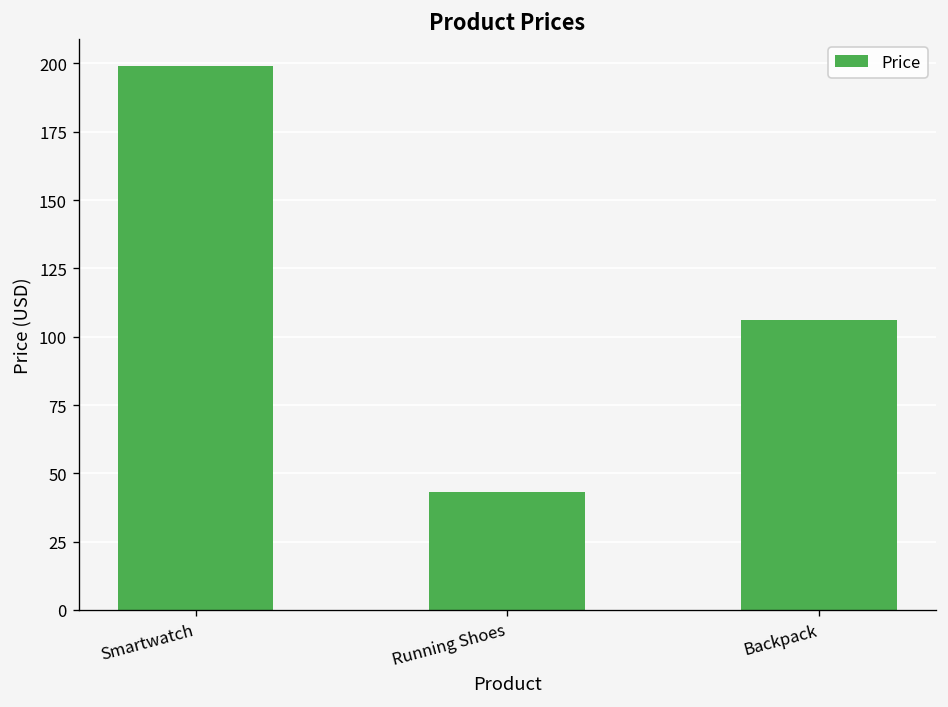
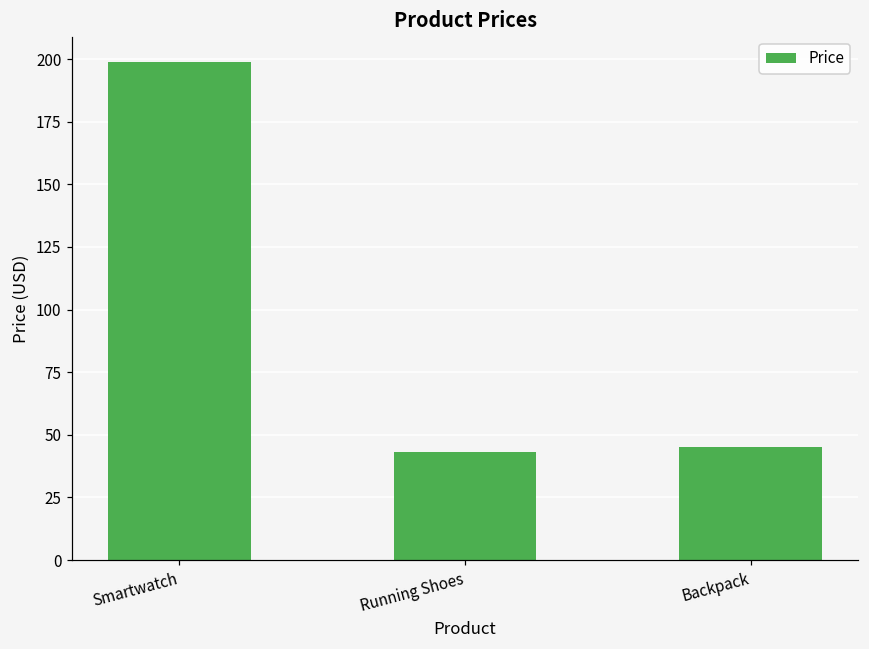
Backpack: 106 -> 45
